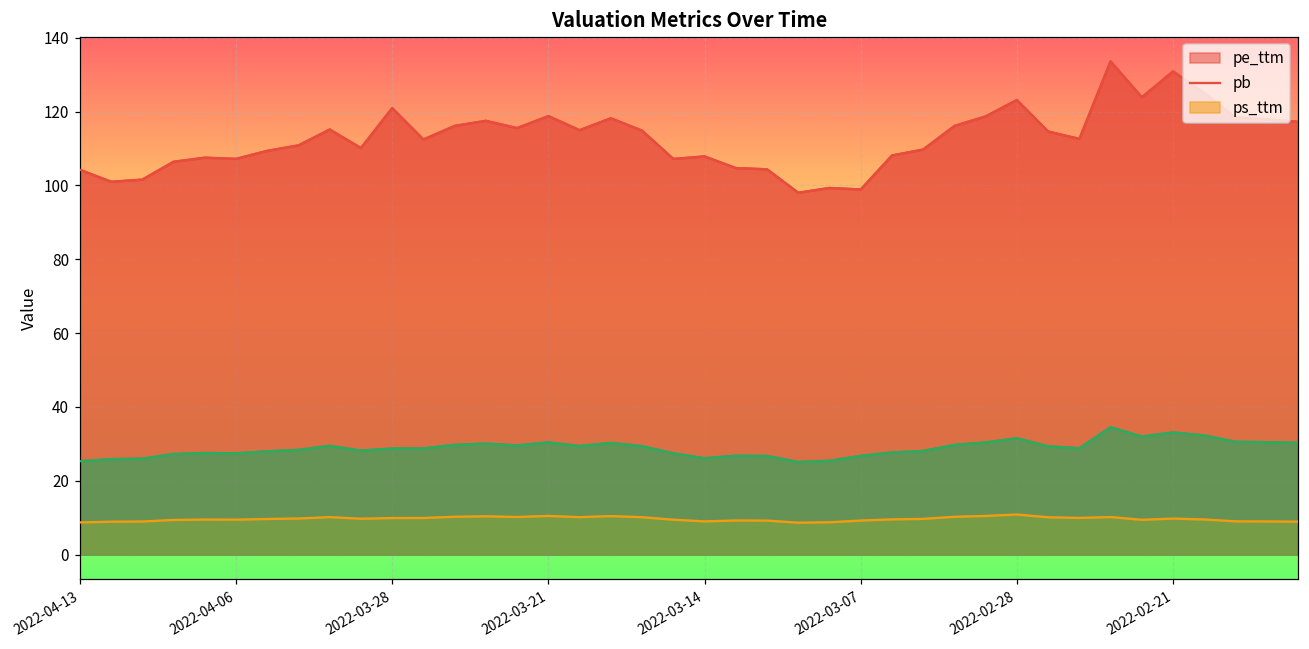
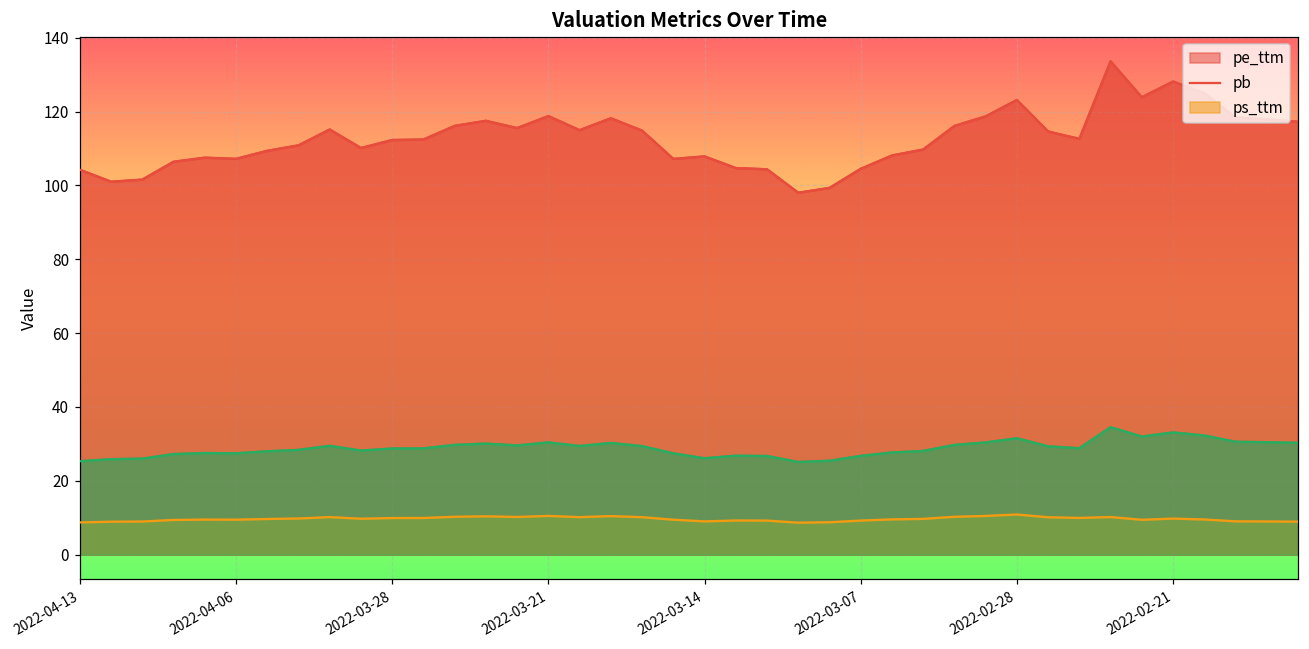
pe_ttm, 2022-03-28: 121 -> 112
pe_ttm, 2022-03-07: 99 -> 104
pe_ttm, 2022-02-21: 131 -> 128
